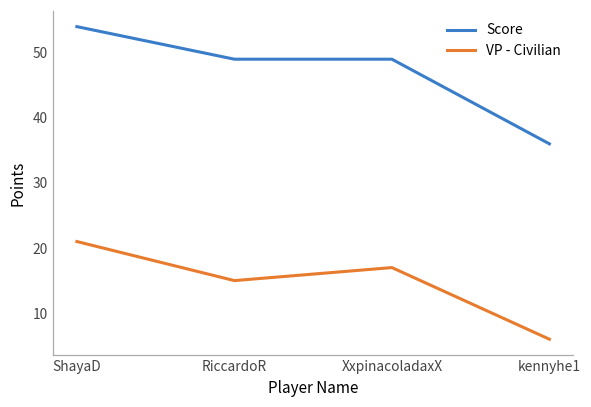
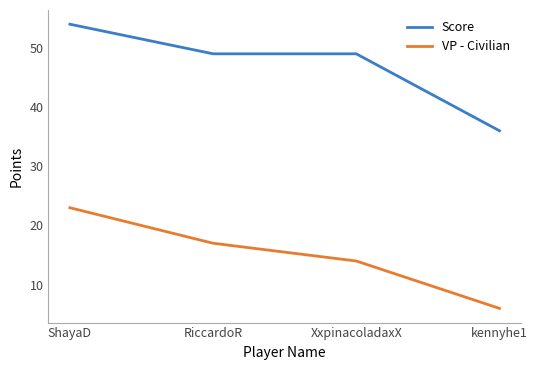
VP - Civilian, ShayaD: 21 -> 23
VP - Civilian, RiccardoR: 15 -> 17
VP - Civilian, XxpinacoladaxX: 17 -> 14
